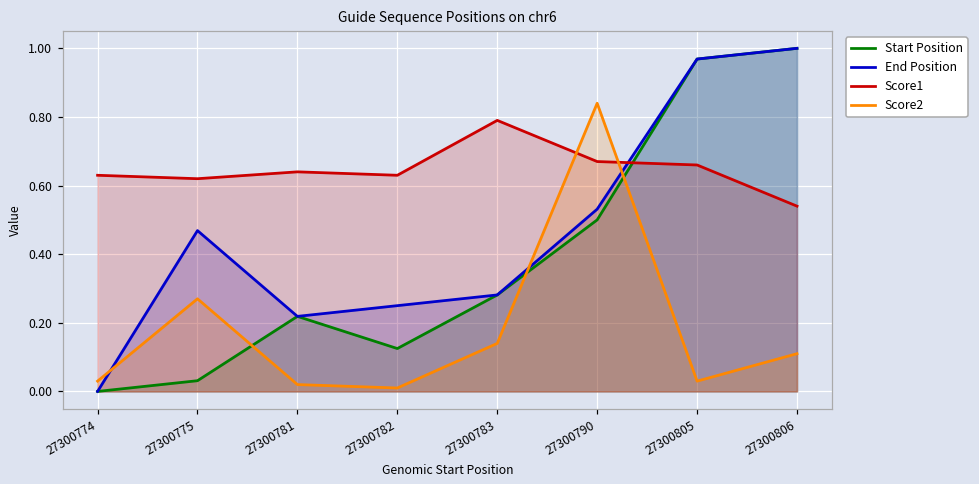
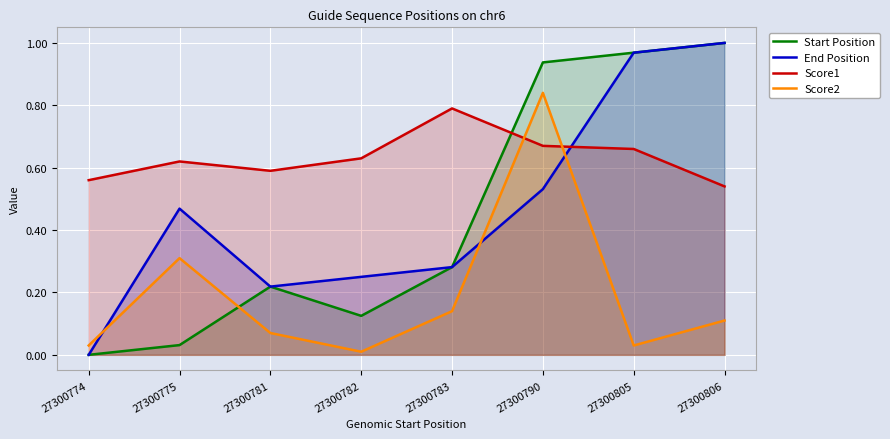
Score1, 27300774: 0.63 -> 0.56
Score2, 27300775: 0.27 -> 0.31
Score1, 27300781: 0.64 -> 0.59
Score2, 27300781: 0.02 -> 0.07
Start Position, 27300790: 0.50 -> 0.94
